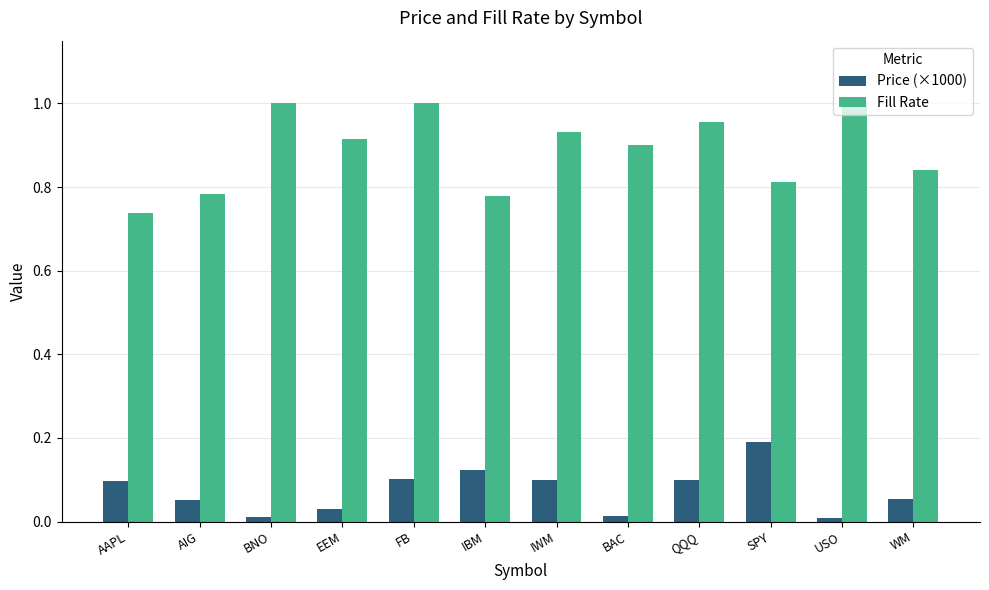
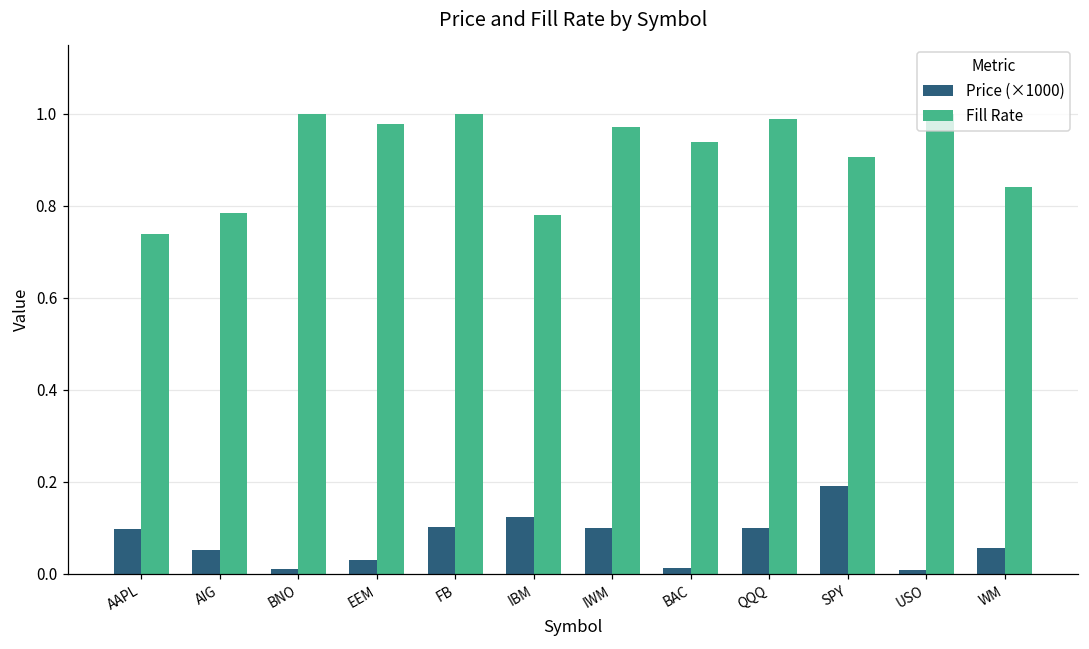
Fill Rate, EEM: 0.91 -> 0.98
Fill Rate, IWM: 0.93 -> 0.97
Fill Rate, BAC: 0.90 -> 0.94
Fill Rate, QQQ: 0.96 -> 0.99
Fill Rate, SPY: 0.81 -> 0.90
